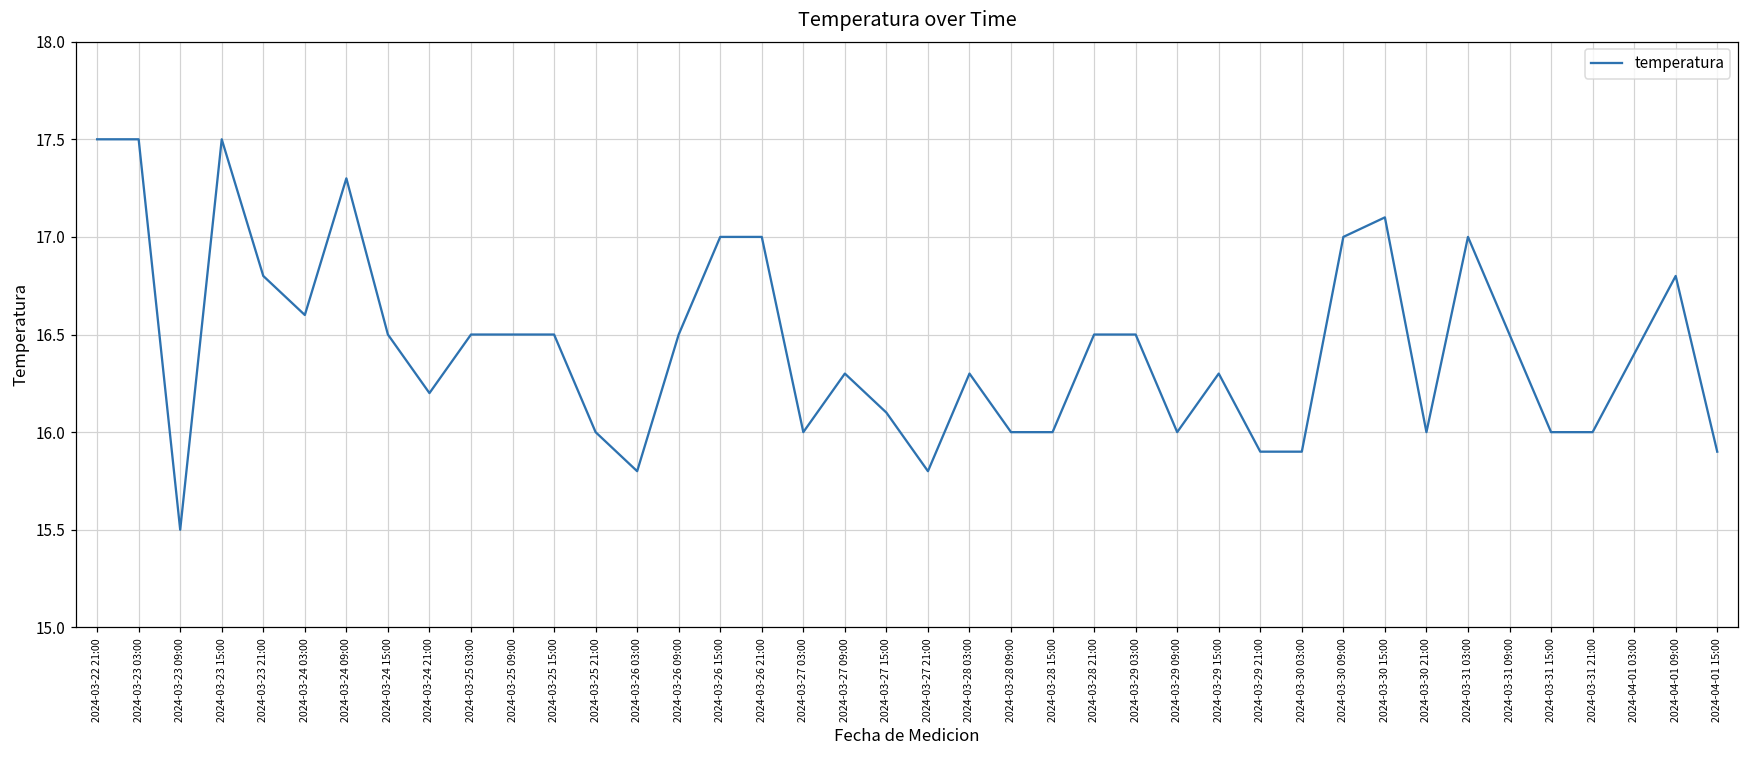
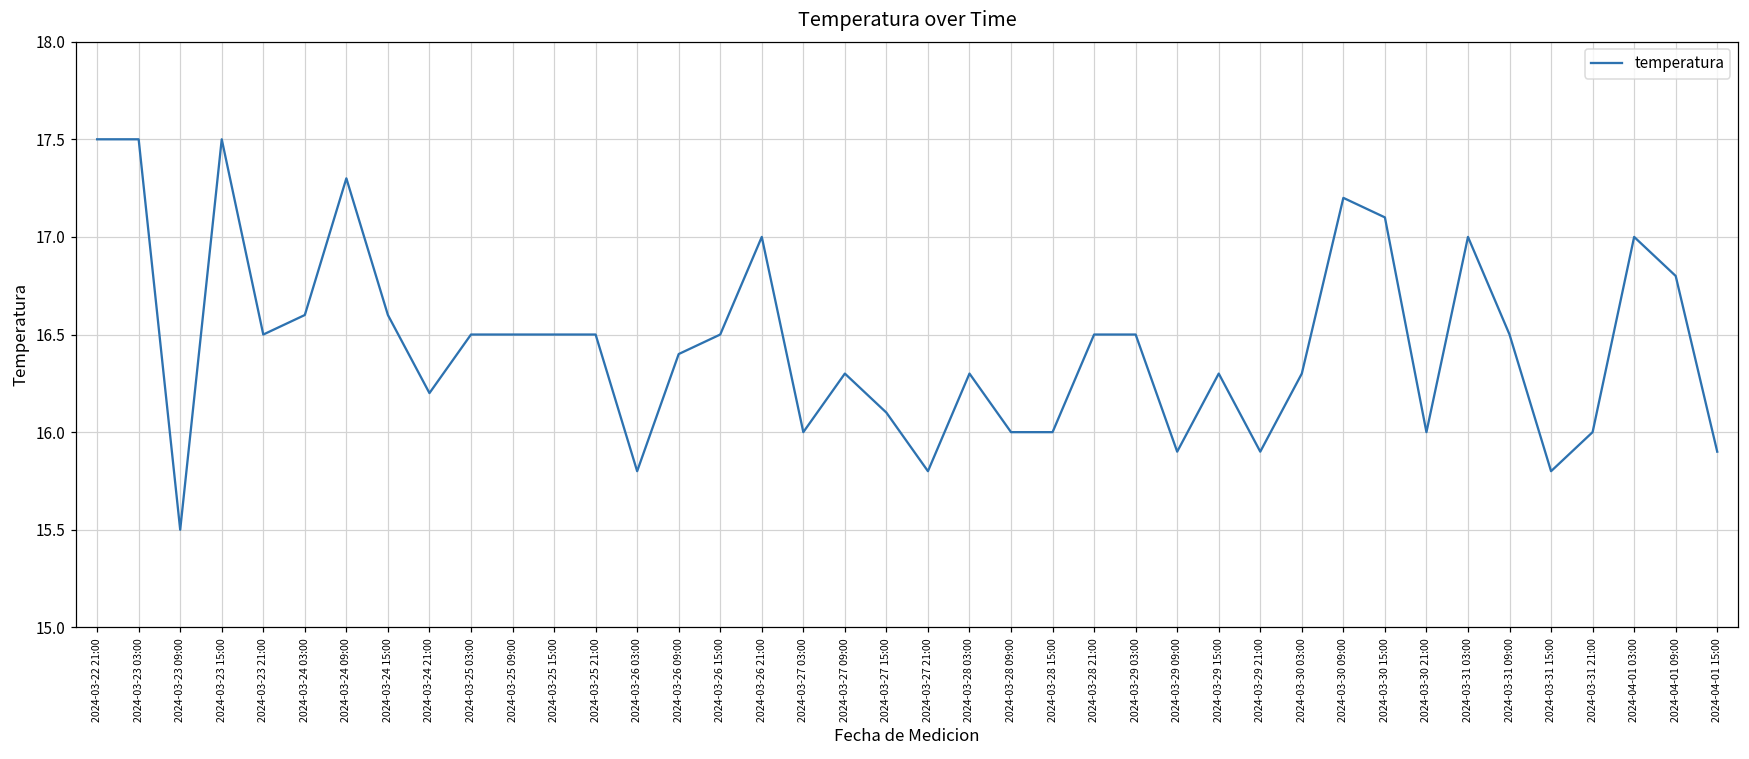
2024-03-23 21:00: 16.8 -> 16.5
2024-03-24 15:00: 16.5 -> 16.6
2024-03-25 21:00: 16.0 -> 16.5
2024-03-26 09:00: 16.5 -> 16.4
2024-03-26 15:00: 17.0 -> 16.5
2024-03-29 09:00: 16.0 -> 15.9
2024-03-30 03:00: 15.9 -> 16.3
2024-03-30 09:00: 17.0 -> 17.2
2024-03-31 15:00: 16.0 -> 15.8
2024-04-01 03:00: 16.4 -> 17.0
